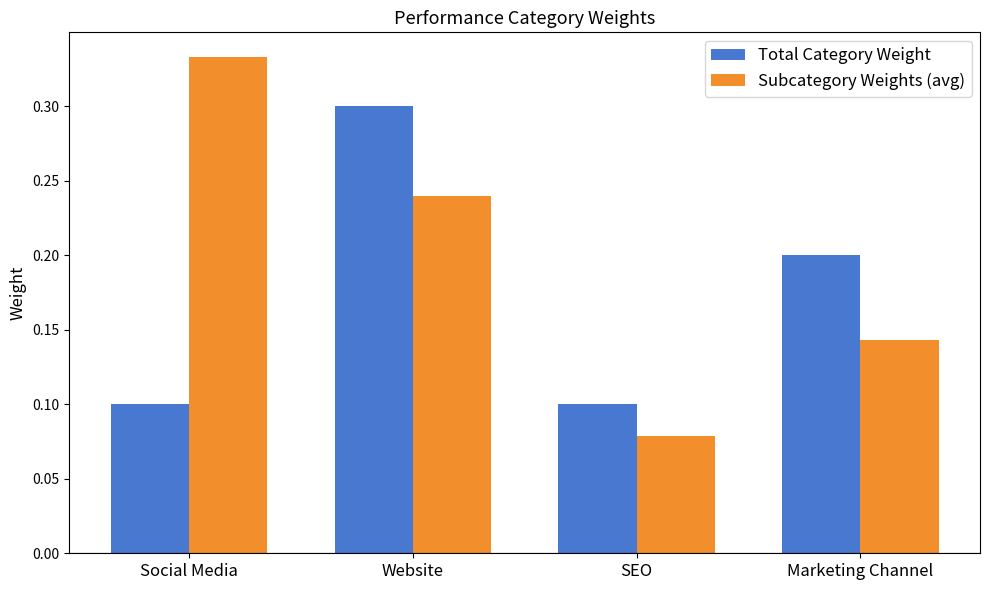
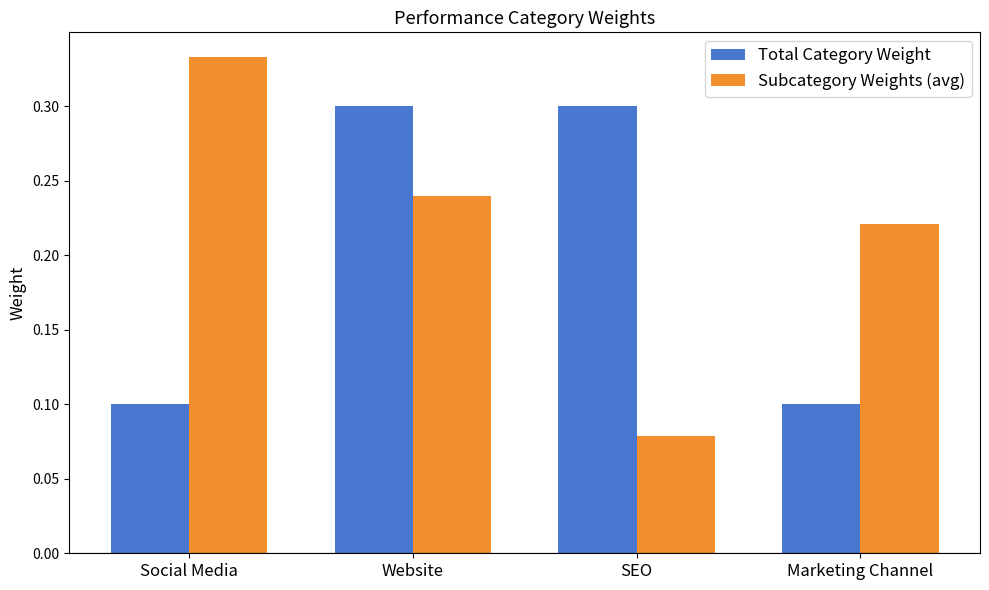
Total Category Weight, SEO: 0.1 -> 0.3
Total Category Weight, Marketing Channel: 0.2 -> 0.1
Subcategory Weights (avg), Marketing Channel: 0.143 -> 0.221
